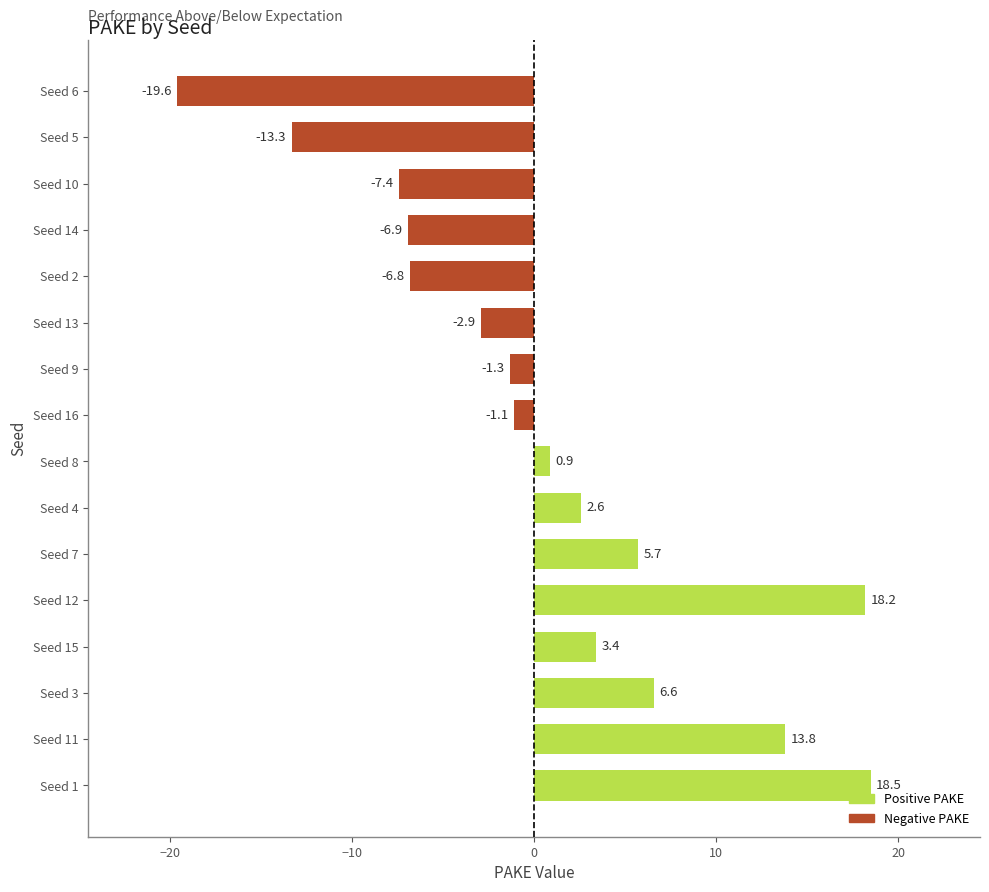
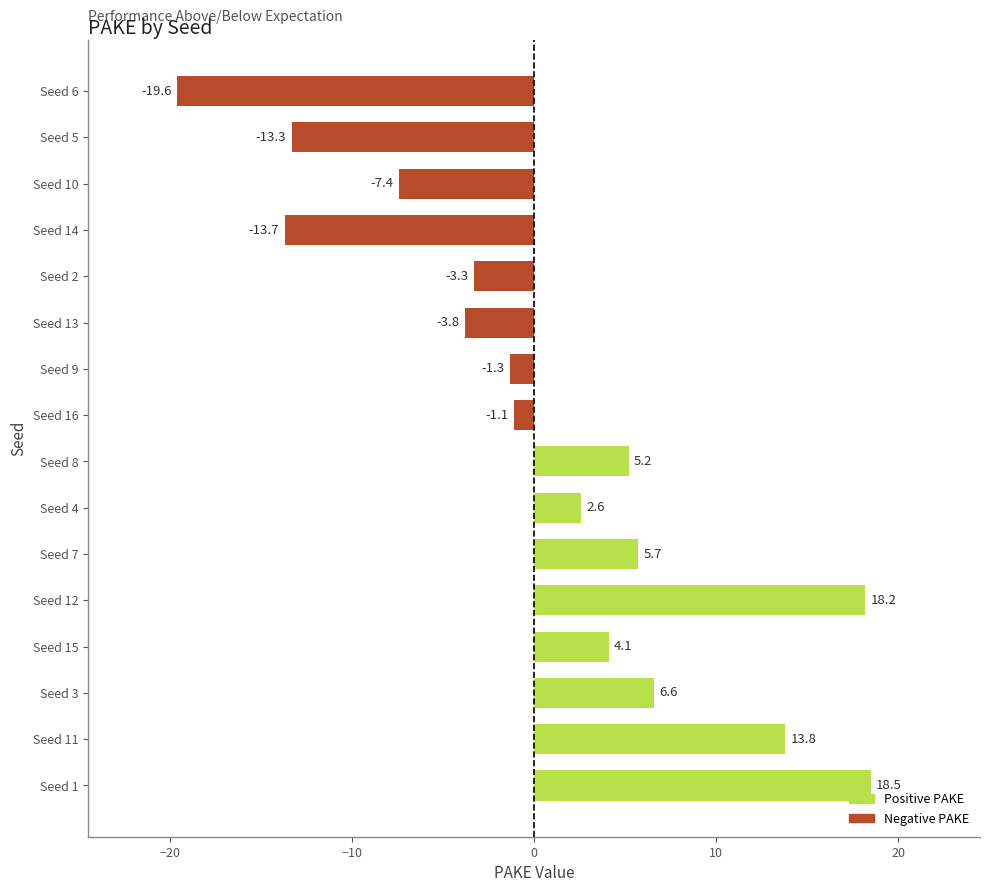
Seed 14: -6.9 -> -13.7
Seed 2: -6.8 -> -3.3
Seed 13: -2.9 -> -3.8
Seed 8: 0.9 -> 5.2
Seed 15: 3.4 -> 4.1
